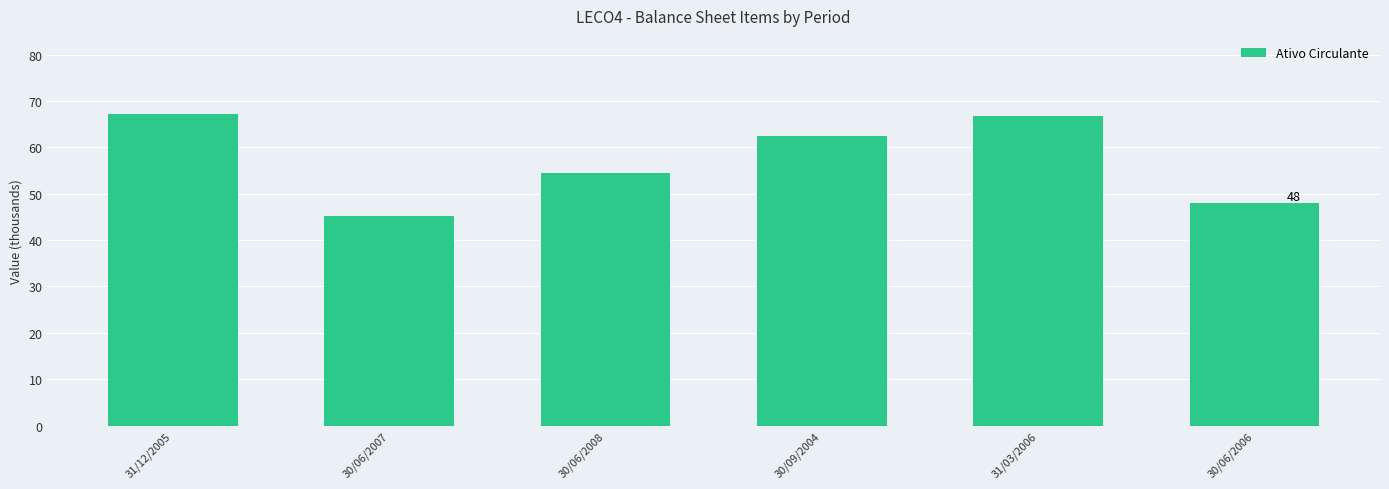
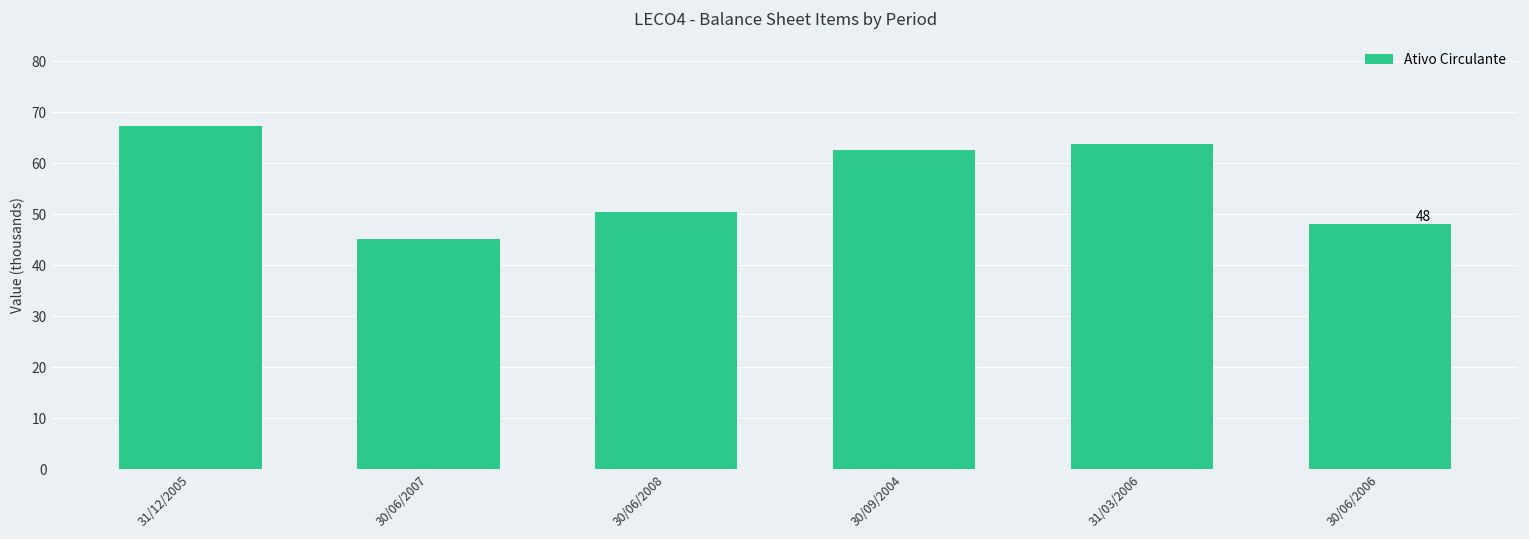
30/06/2008: 54 -> 50
31/03/2006: 67 -> 64
